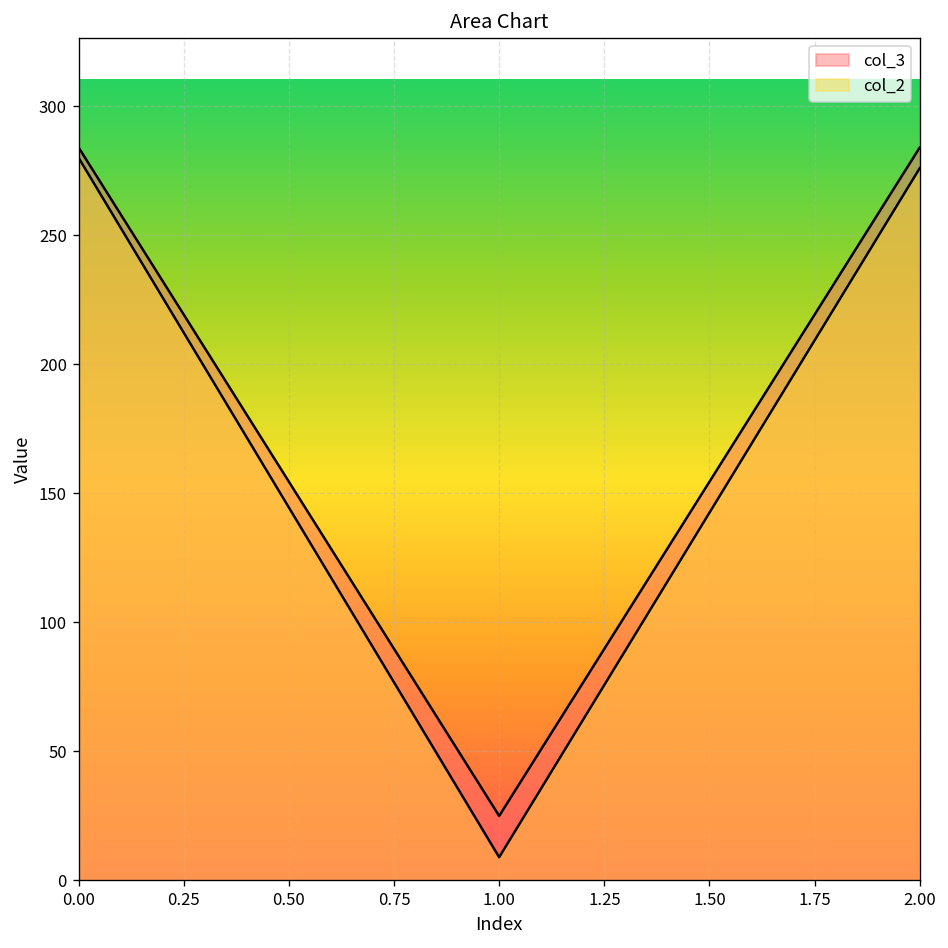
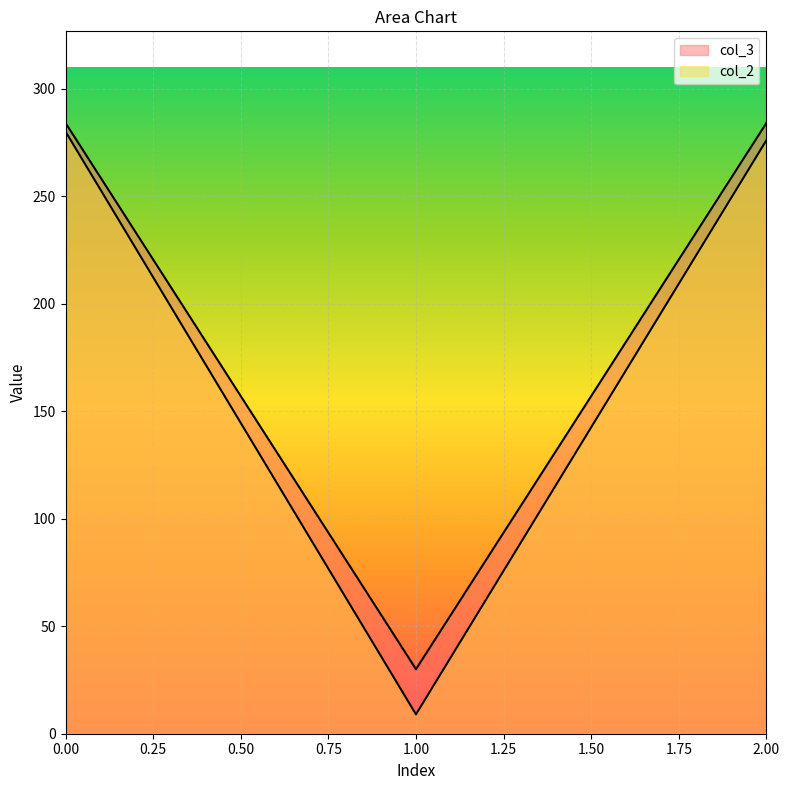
col_3, 1.00: 25 -> 30
